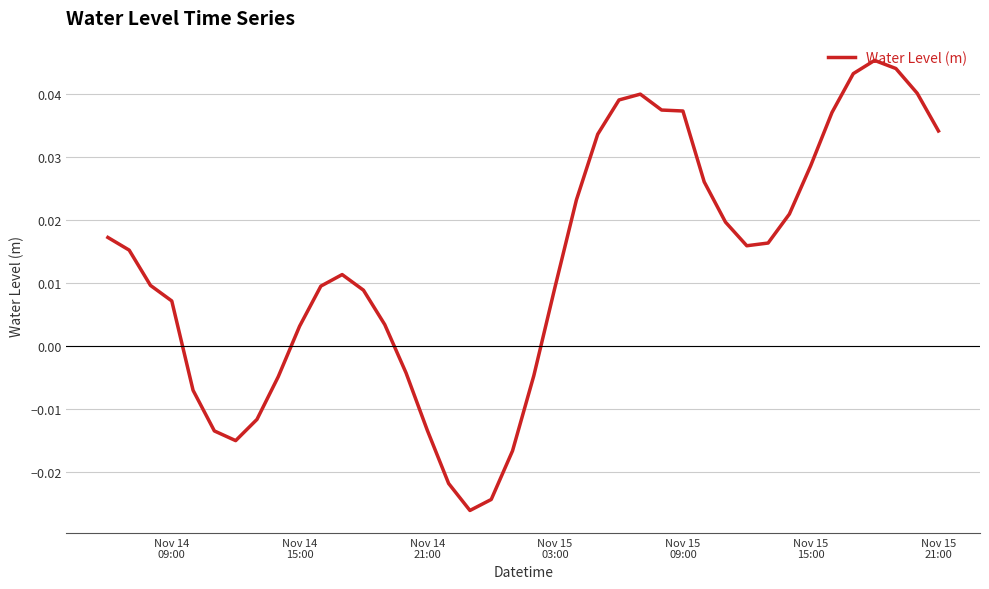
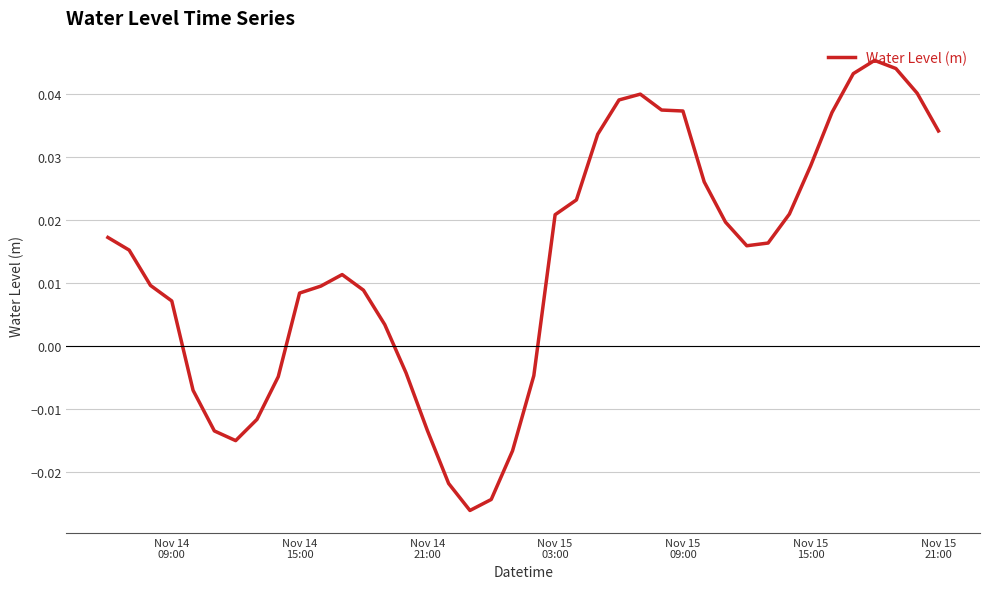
Nov 14 15:00: 0.003 -> 0.008
Nov 15 03:00: 0.009 -> 0.021
